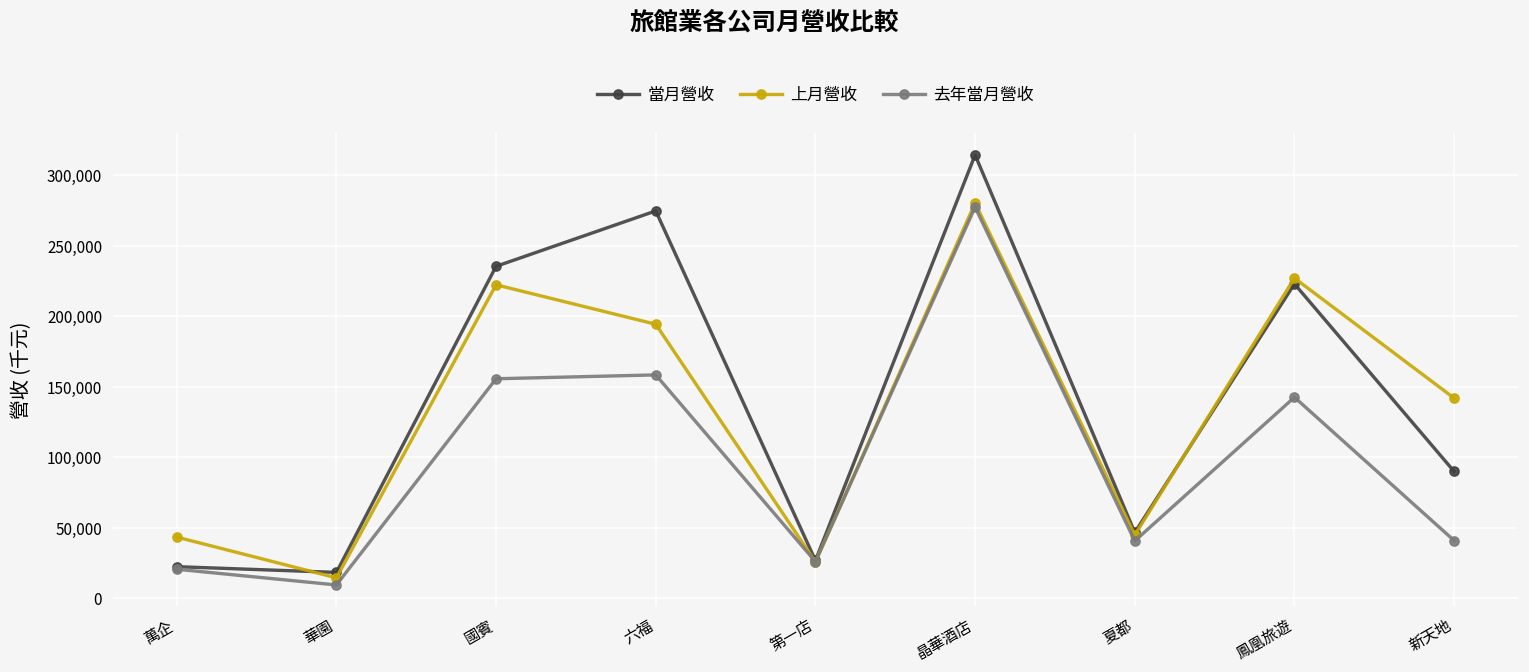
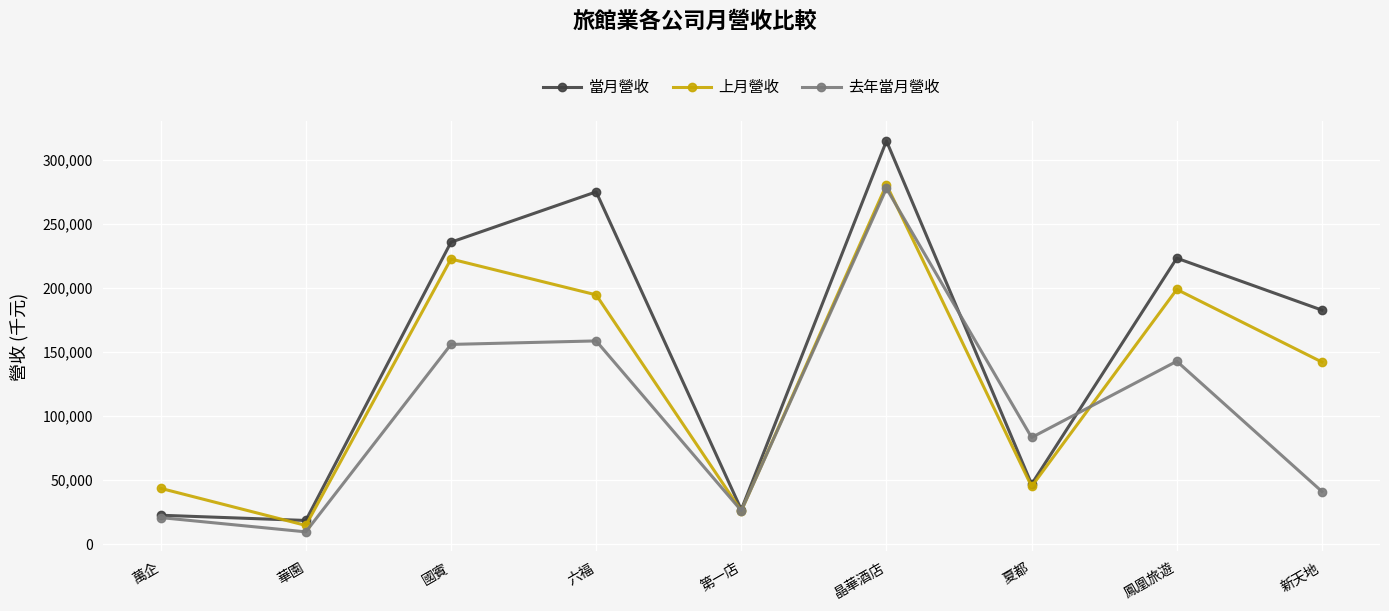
去年當月營收, 夏都: 41,000 -> 83,000
上月營收, 鳳凰旅遊: 227,000 -> 199,000
當月營收, 新天地: 90,000 -> 183,000
